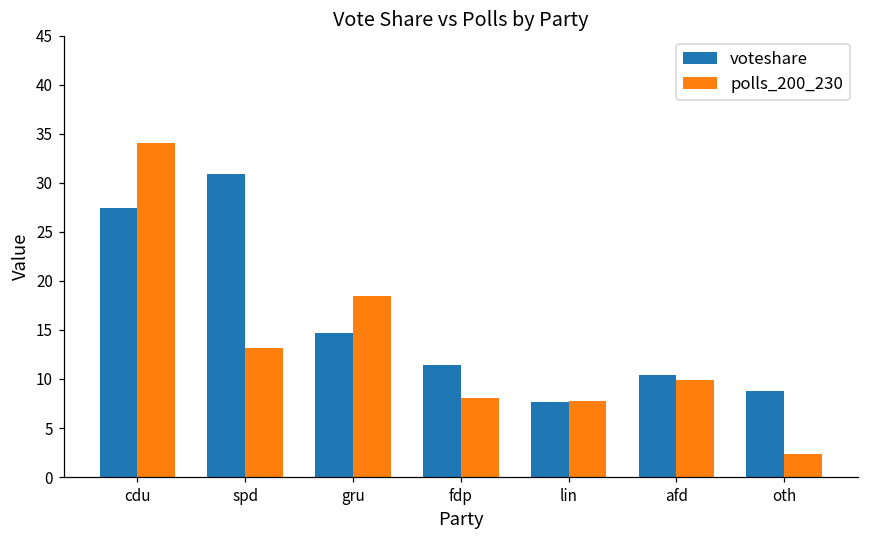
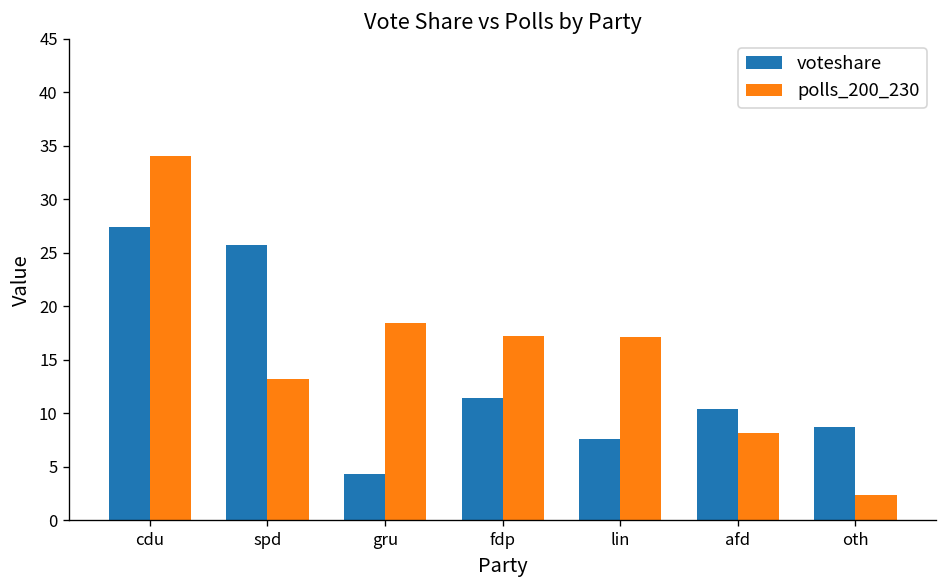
voteshare, spd: 31 -> 26
voteshare, gru: 15 -> 4
polls_200_230, fdp: 8 -> 17
polls_200_230, lin: 8 -> 17
polls_200_230, afd: 10 -> 8
